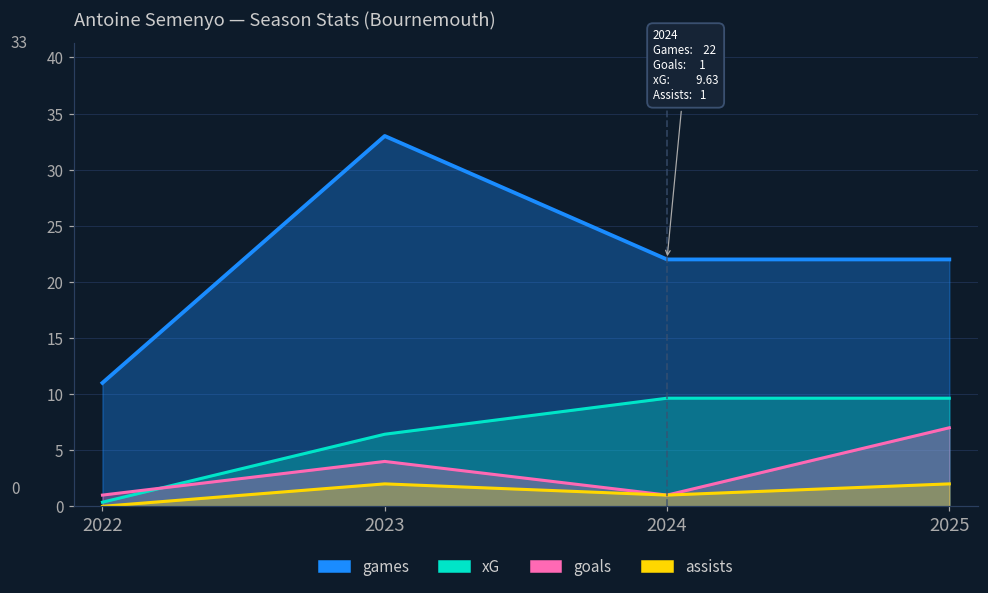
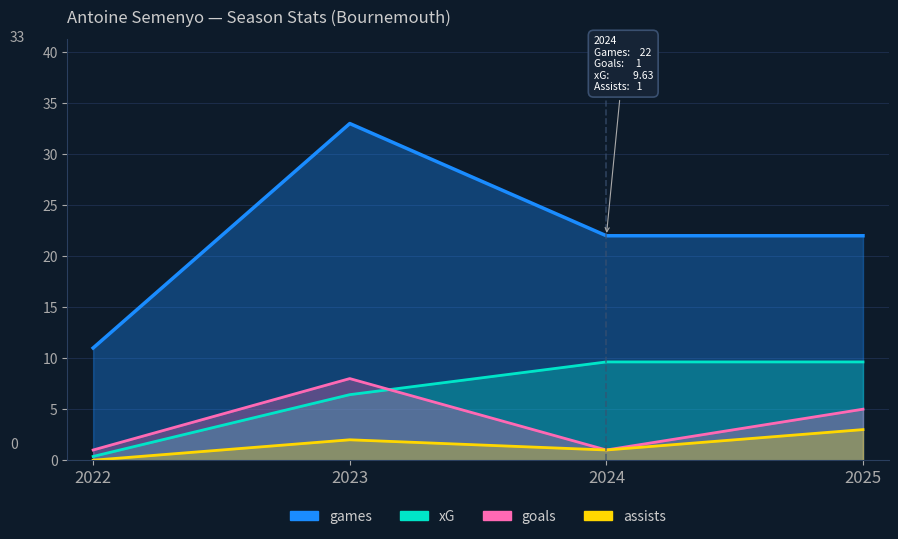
goals, 2023: 4 -> 8
goals, 2025: 7 -> 5
assists, 2025: 2 -> 3
